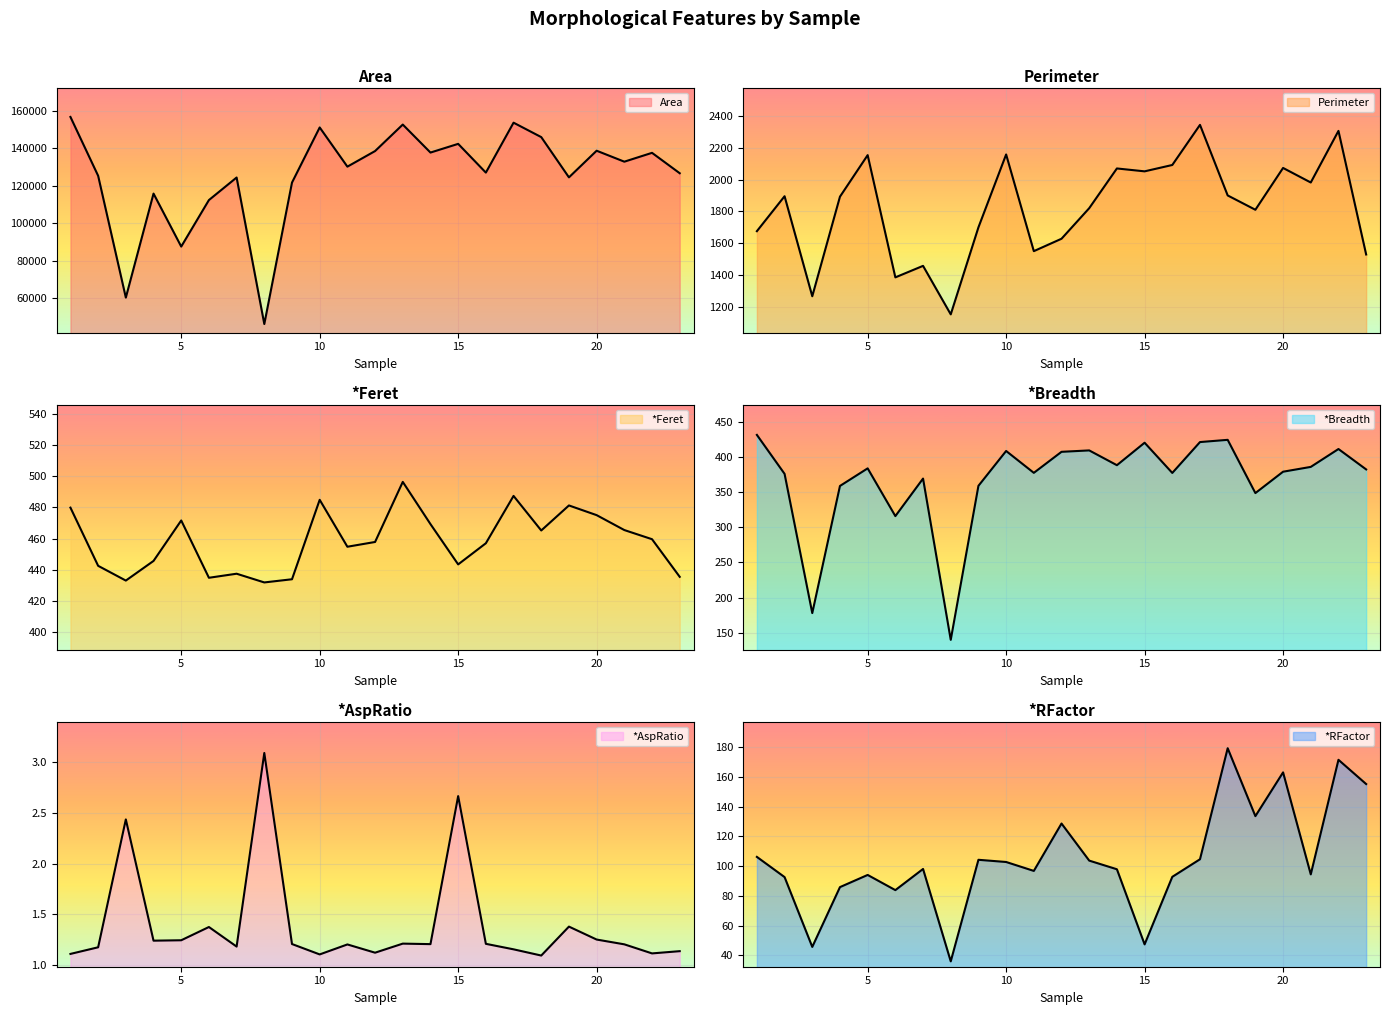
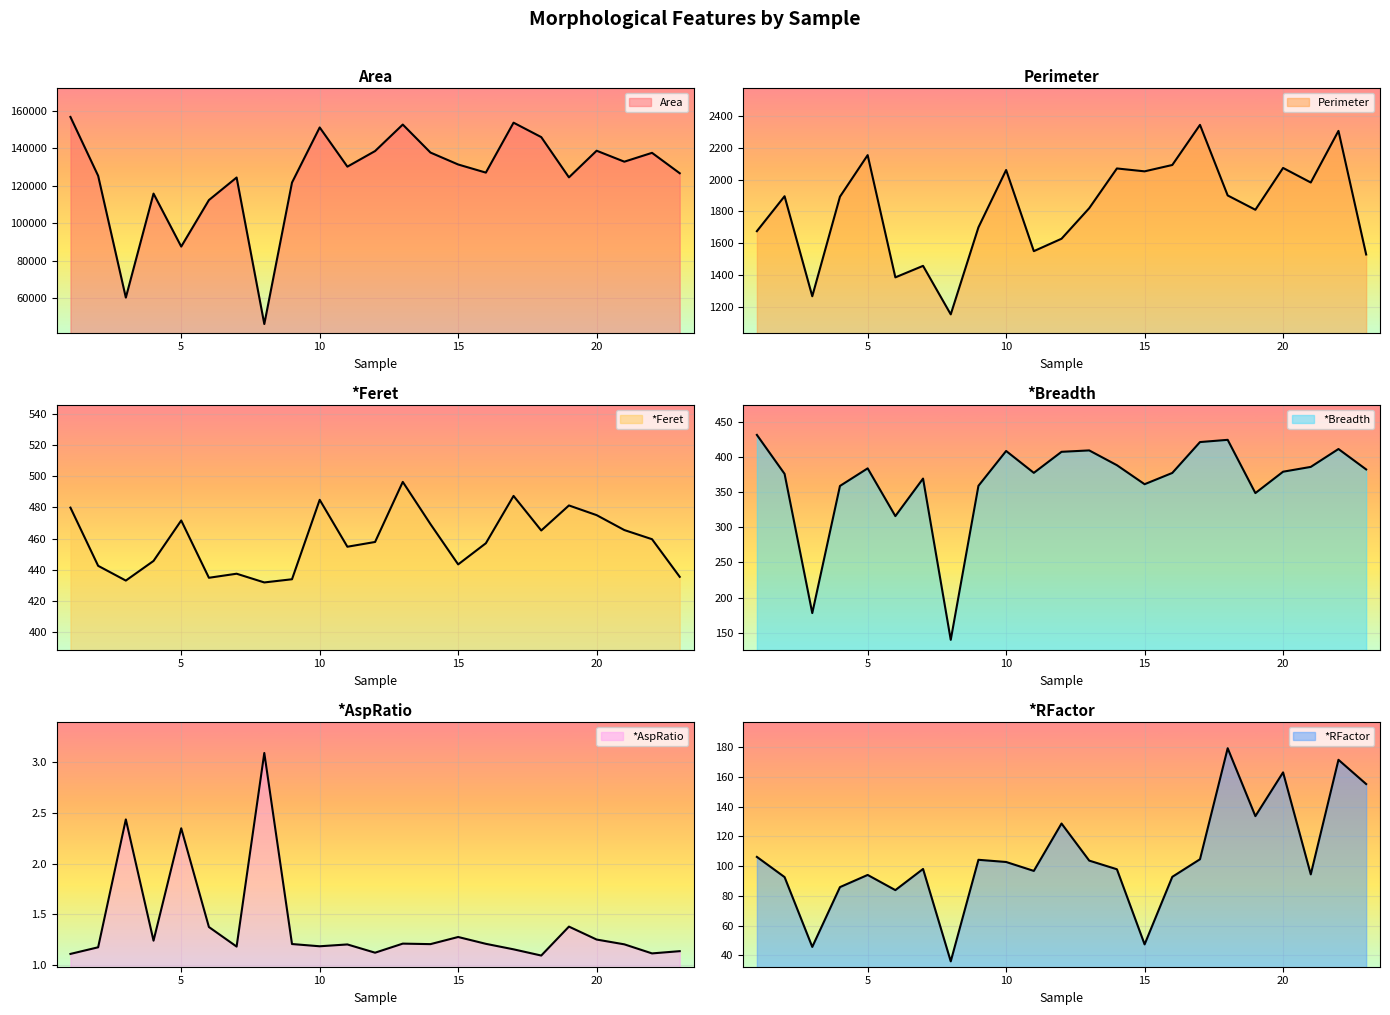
Area, 15: 142000 -> 131000
Perimeter, 10: 2160 -> 2060
*Breadth, 15: 420 -> 360
*AspRatio, 5: 1.25 -> 2.35
*AspRatio, 10: 1.11 -> 1.19
*AspRatio, 15: 2.66 -> 1.28
